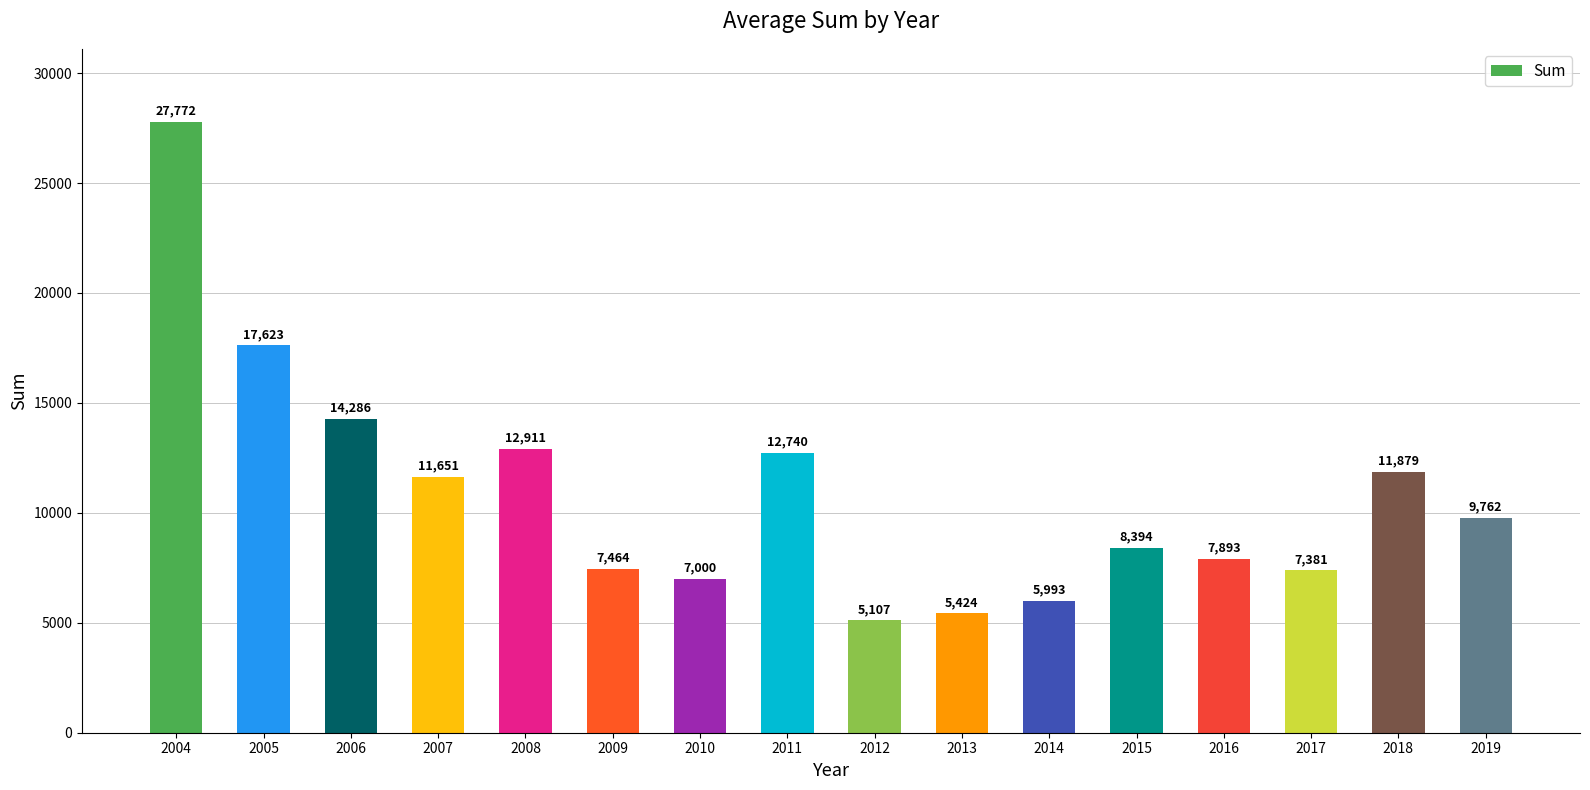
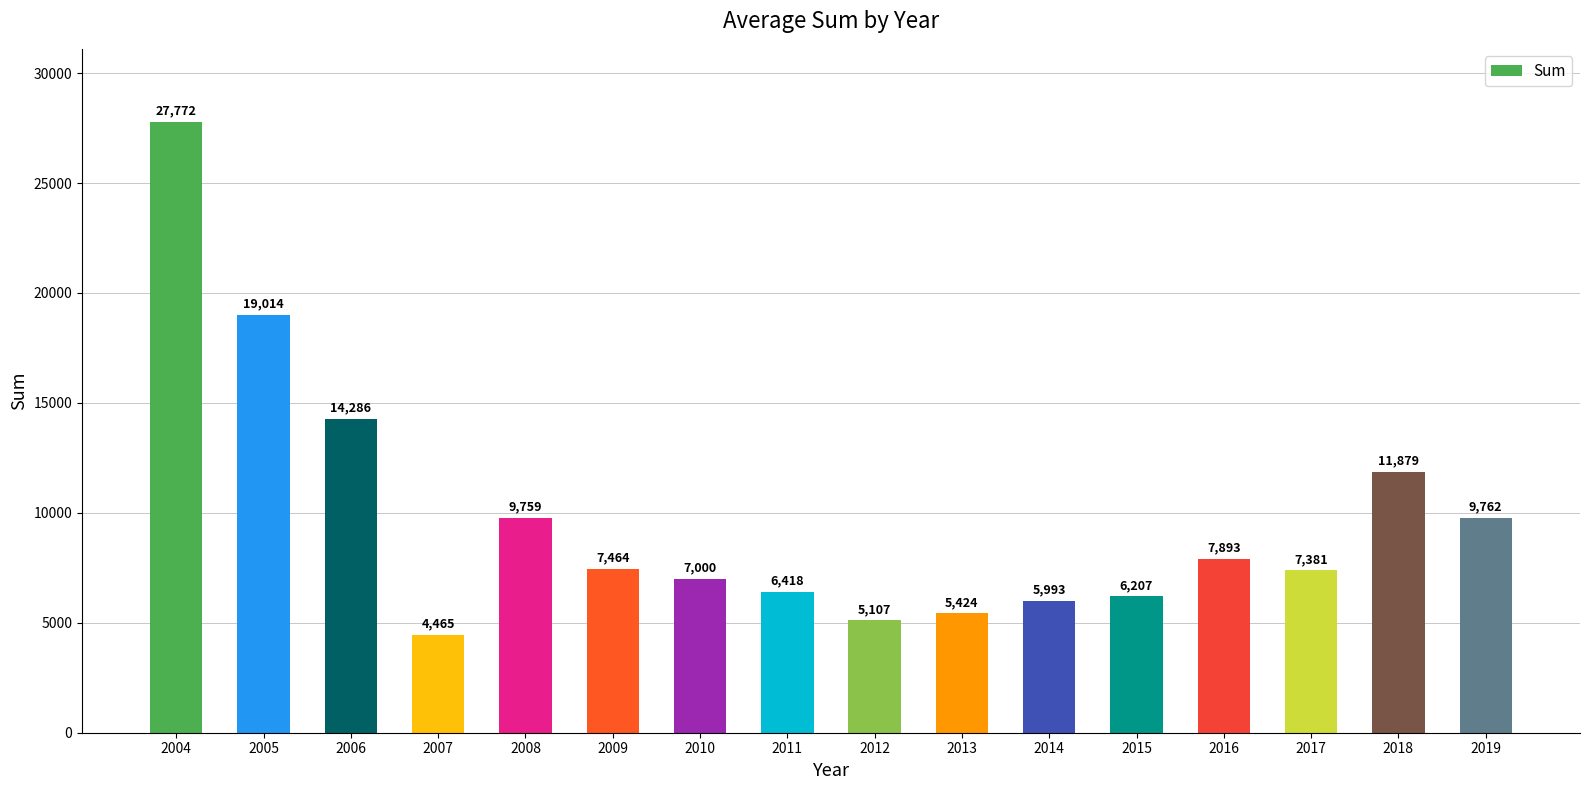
2005: 17,623 -> 19,014
2007: 11,651 -> 4,465
2008: 12,911 -> 9,759
2011: 12,740 -> 6,418
2015: 8,394 -> 6,207
